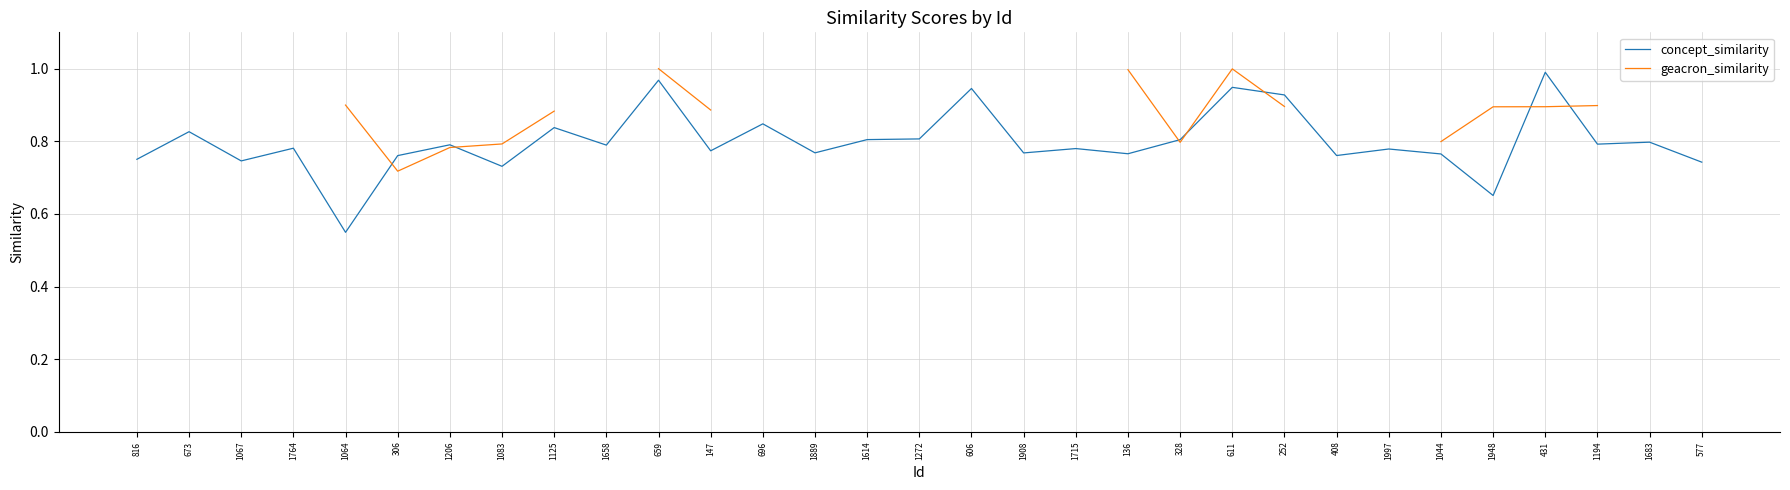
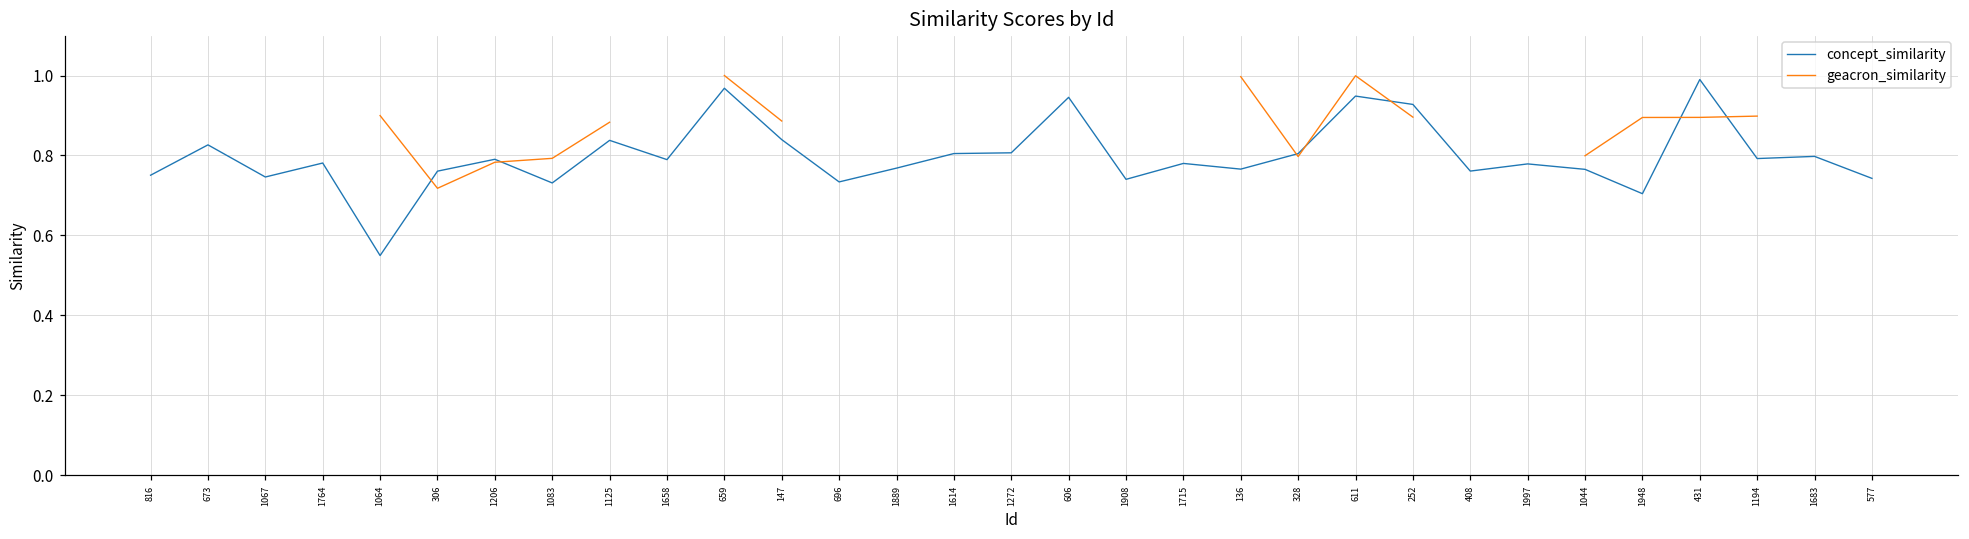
concept_similarity, 147: 0.77 -> 0.84
concept_similarity, 696: 0.85 -> 0.73
concept_similarity, 1908: 0.77 -> 0.74
concept_similarity, 1948: 0.65 -> 0.70
